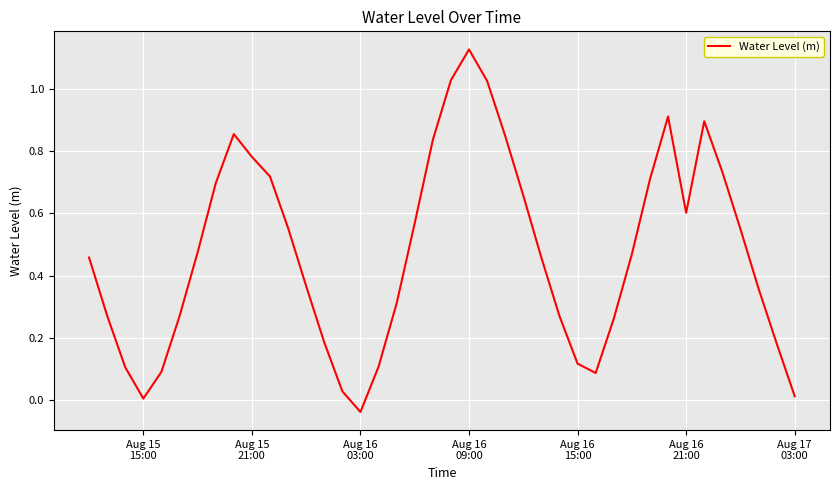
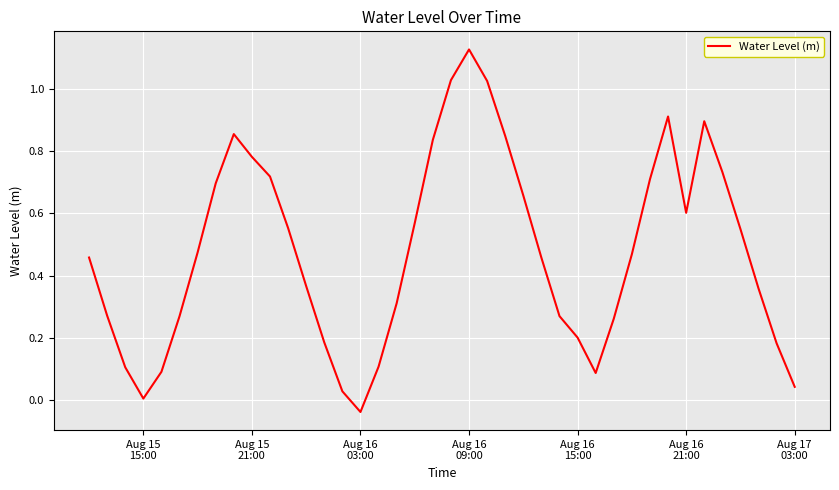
Aug 16 15:00: 0.12 -> 0.20
Aug 17 03:00: 0.01 -> 0.04
